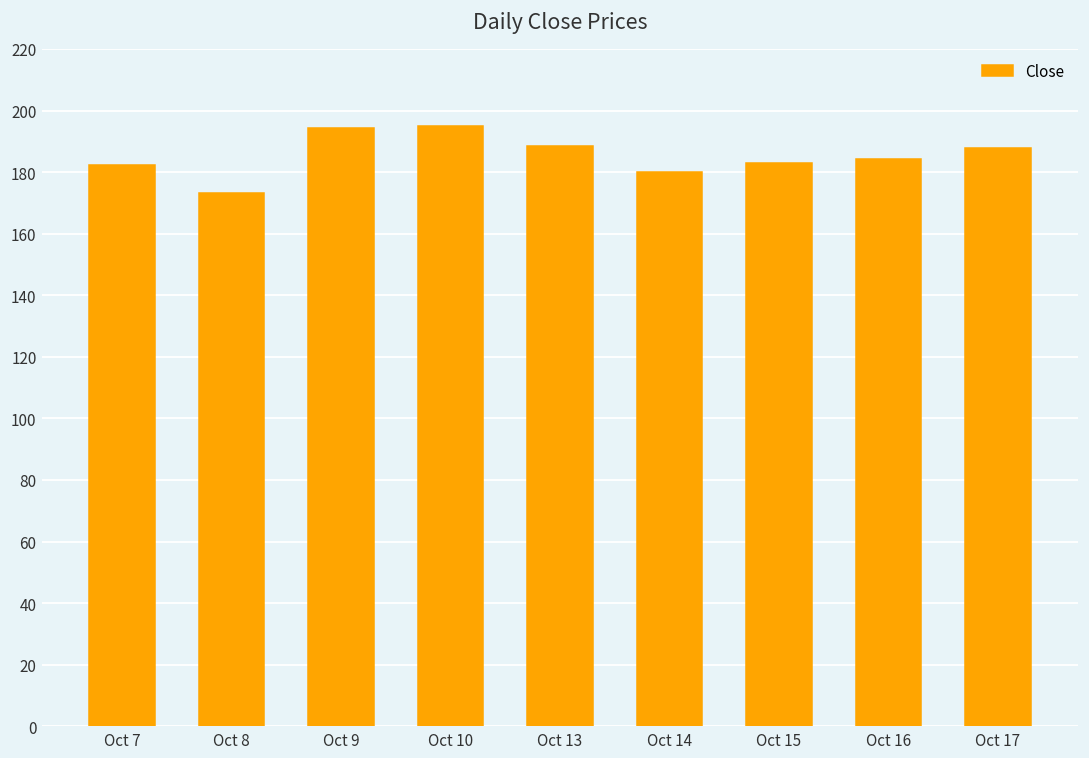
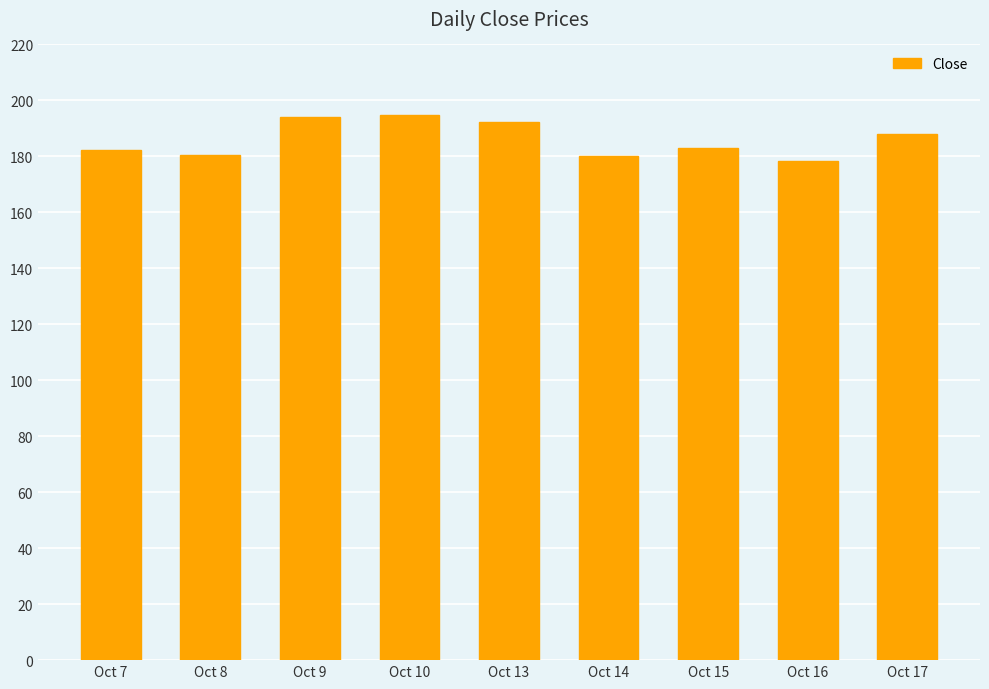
Oct 8: 173 -> 180
Oct 13: 188 -> 192
Oct 16: 184 -> 178
